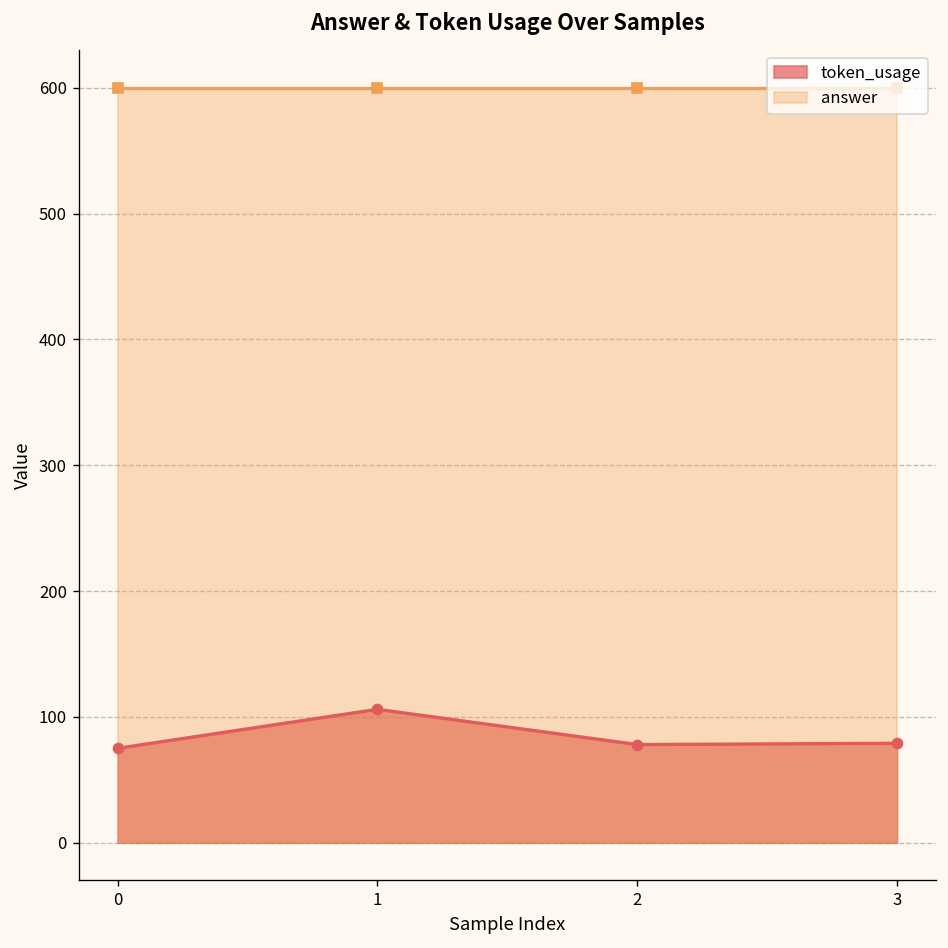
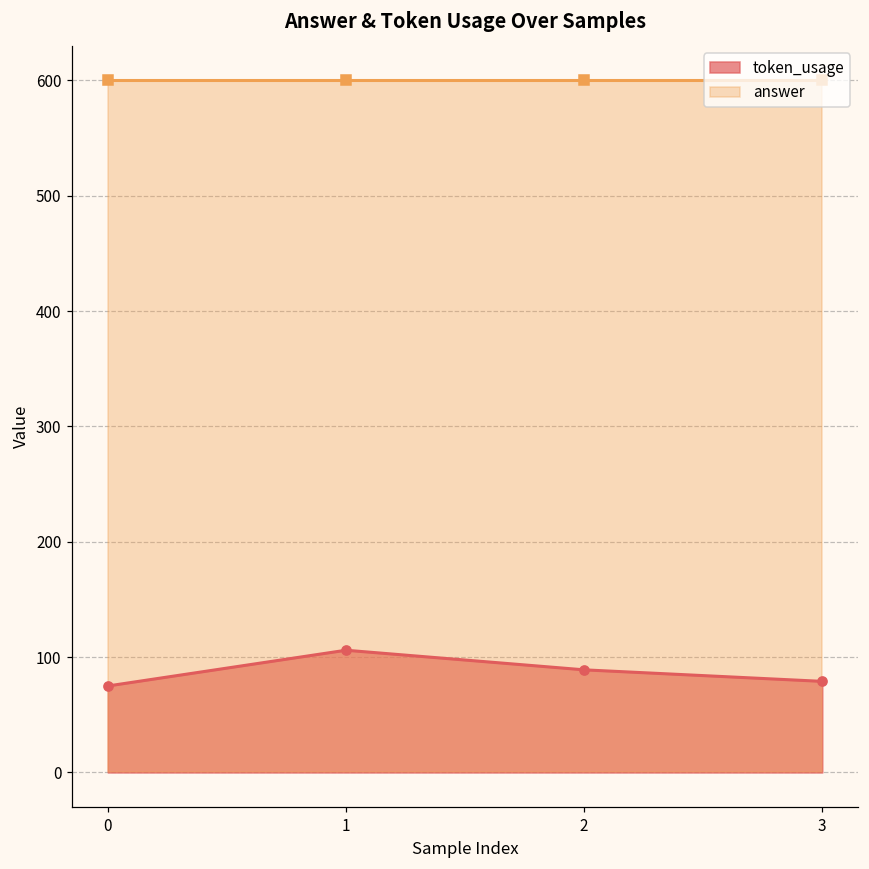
token_usage, 2: 78 -> 89
